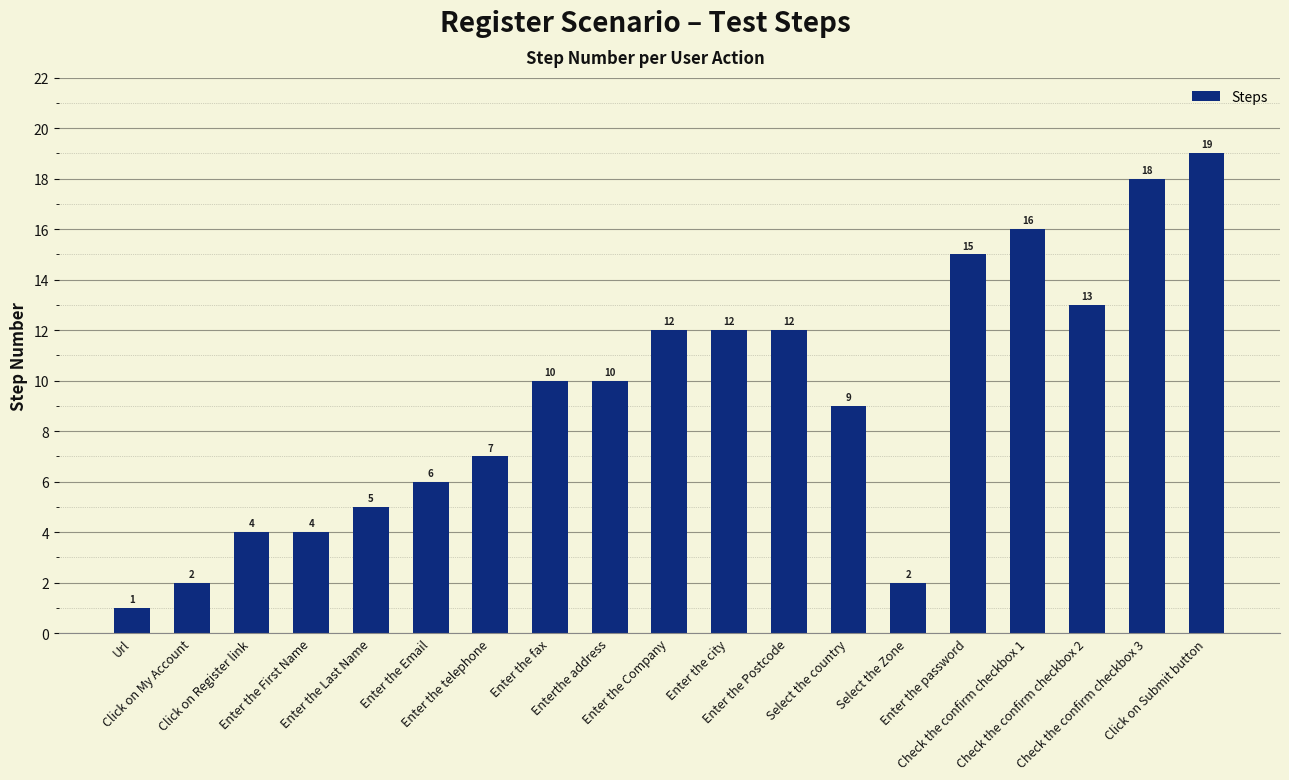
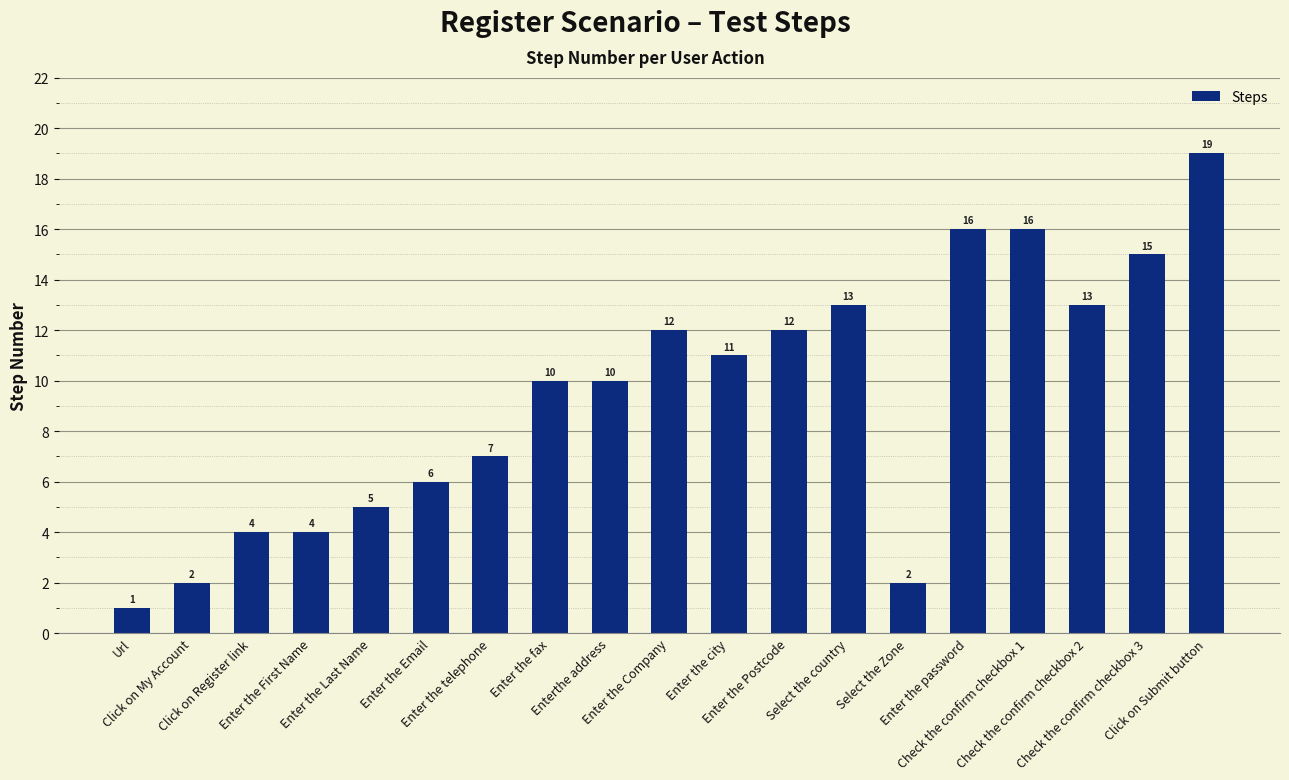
Enter the city: 12 -> 11
Select the country: 9 -> 13
Enter the password: 15 -> 16
Check the confirm checkbox 3: 18 -> 15
